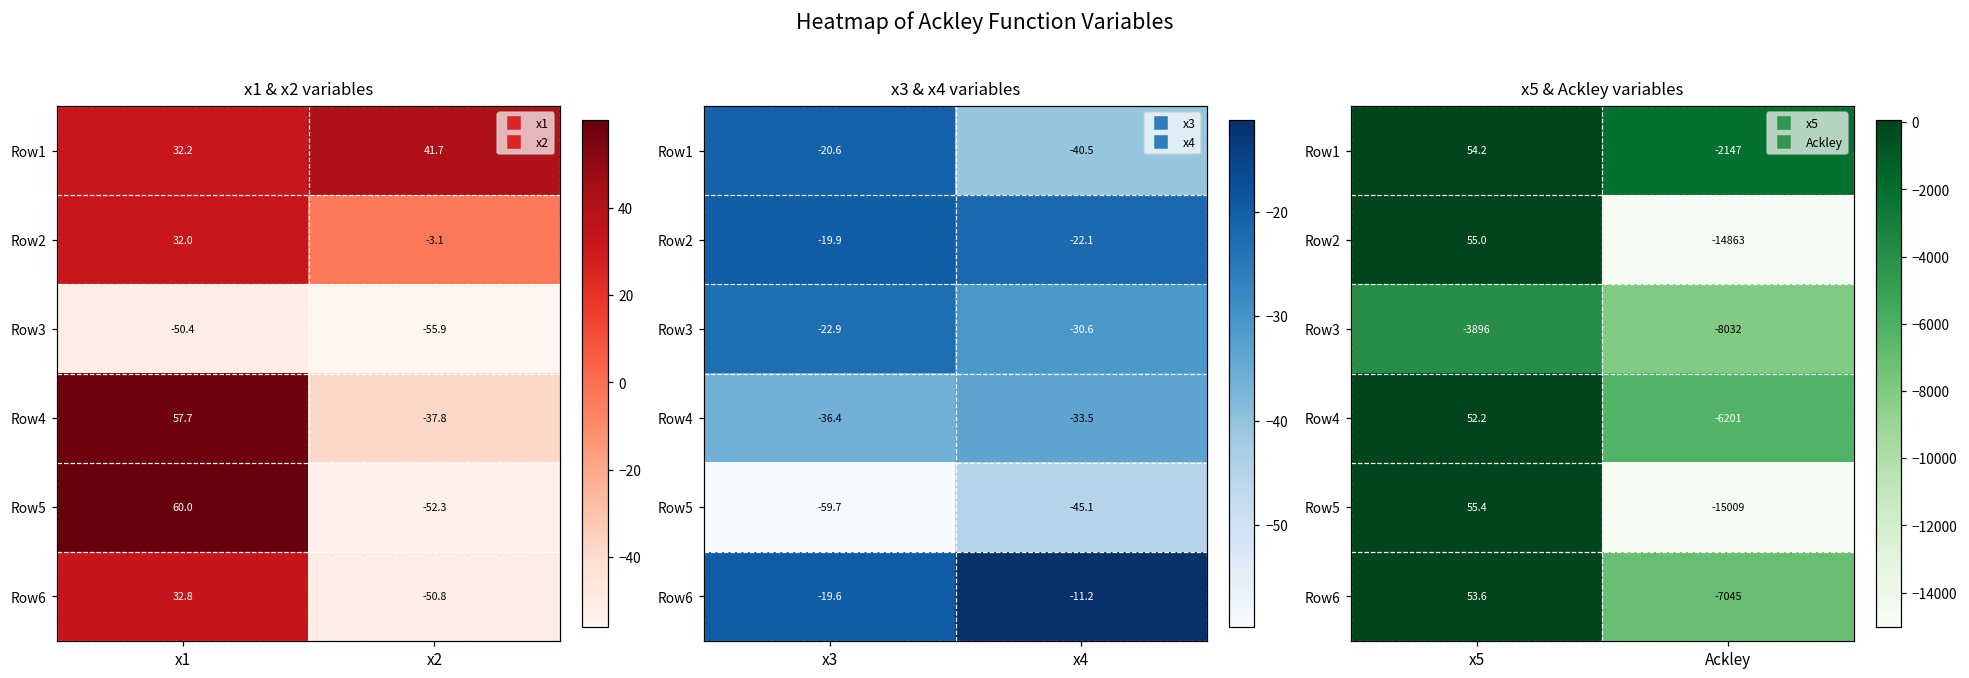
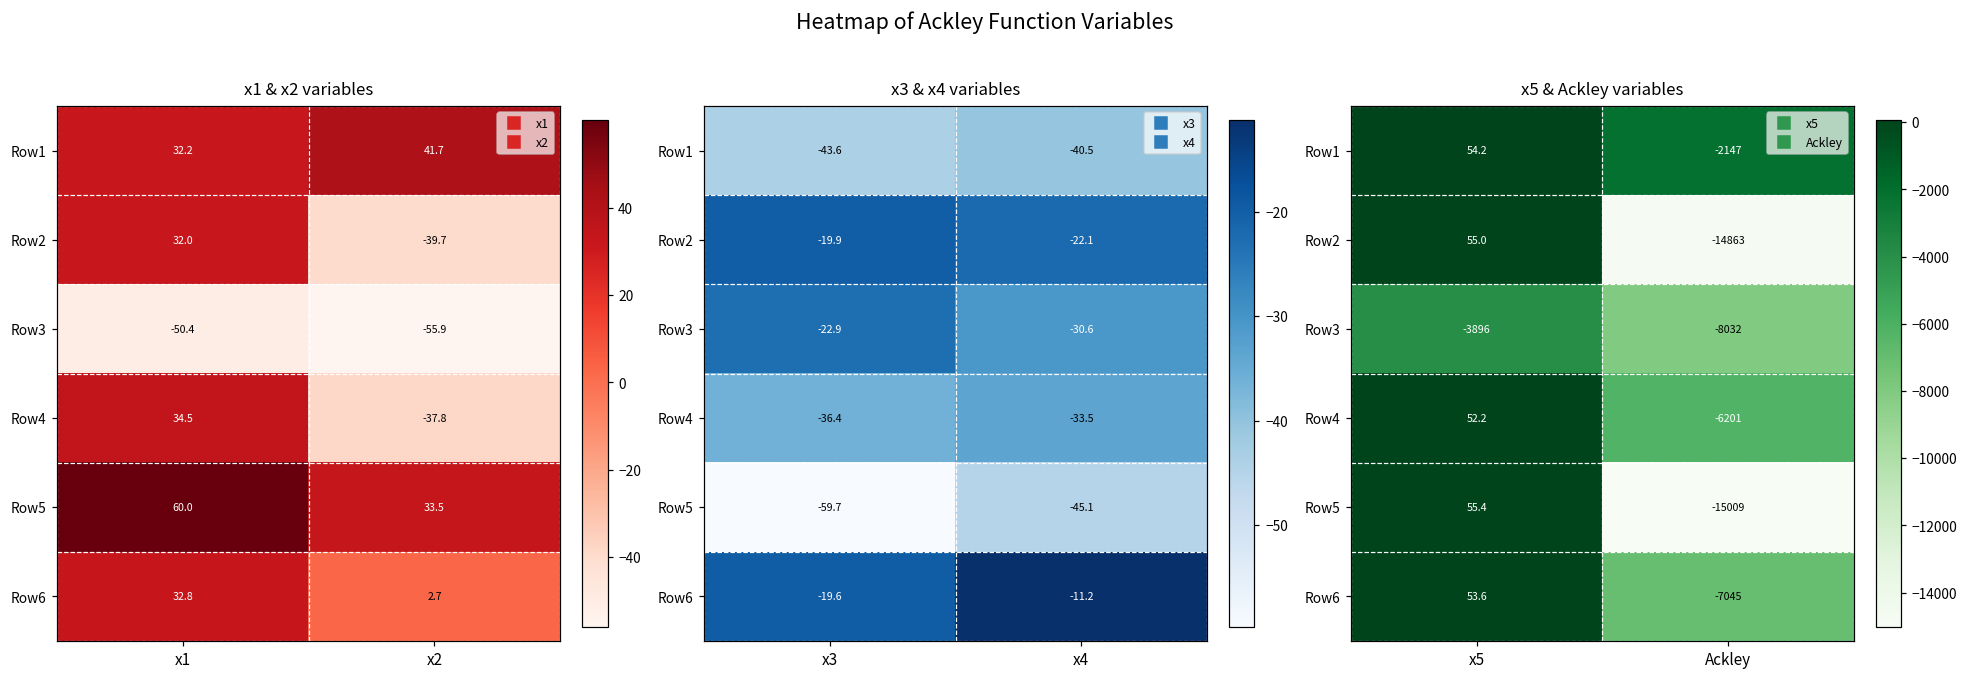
x1 & x2 variables, Row2, x2: -3.1 -> -39.7
x1 & x2 variables, Row4, x1: 57.7 -> 34.5
x1 & x2 variables, Row5, x2: -52.3 -> 33.5
x1 & x2 variables, Row6, x2: -50.8 -> 2.7
x3 & x4 variables, Row1, x3: -20.6 -> -43.6
